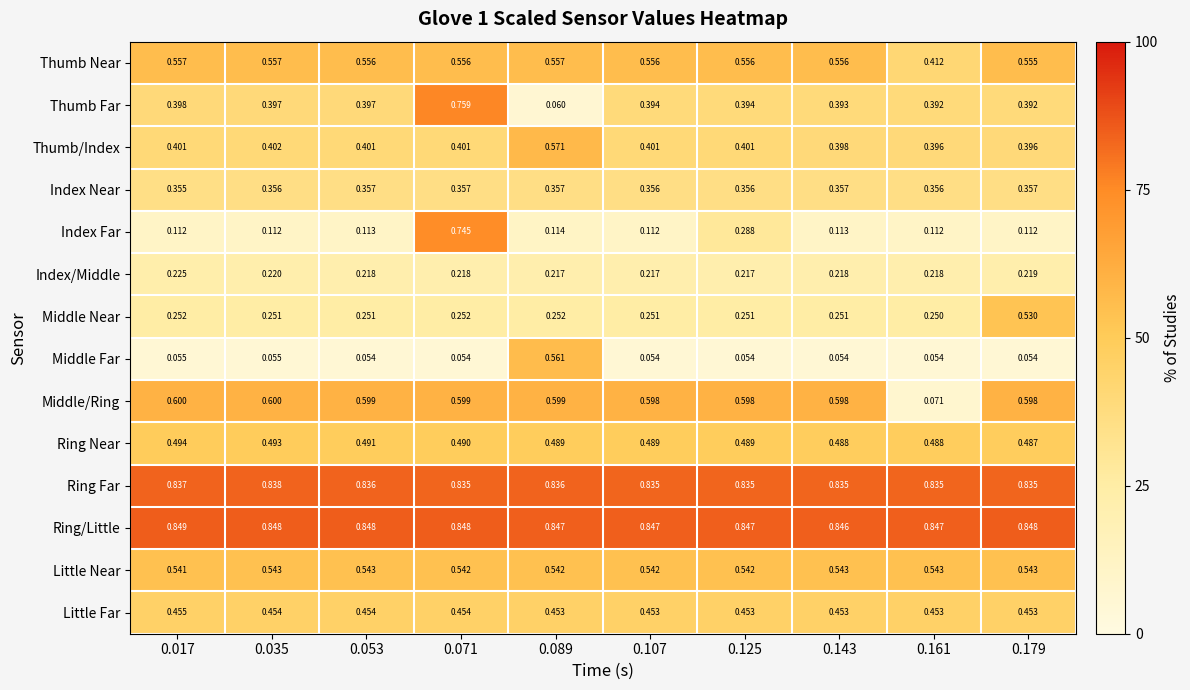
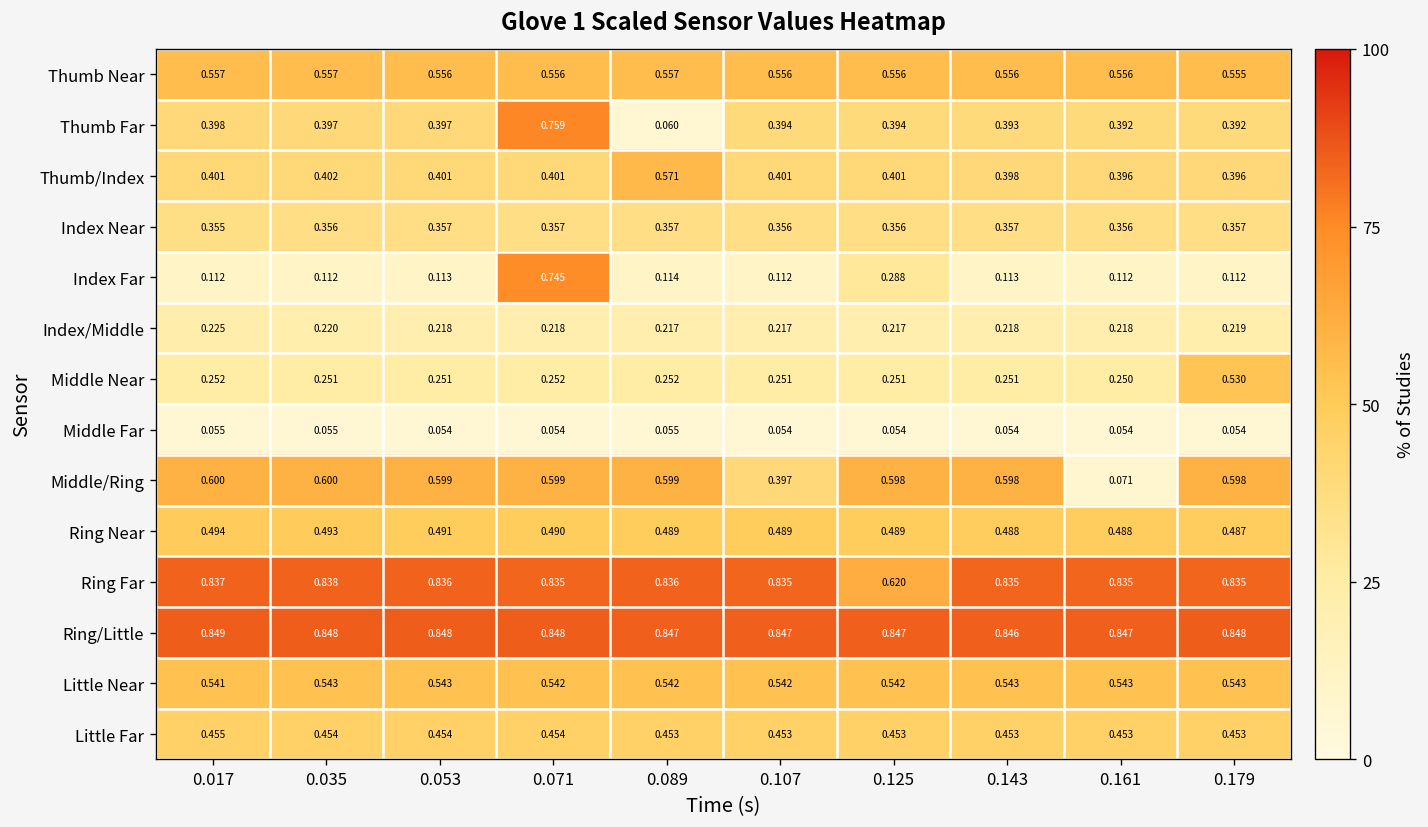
Thumb Near, 0.161: 0.412 -> 0.556
Middle Far, 0.089: 0.561 -> 0.055
Middle/Ring, 0.107: 0.598 -> 0.397
Ring Far, 0.125: 0.835 -> 0.620
